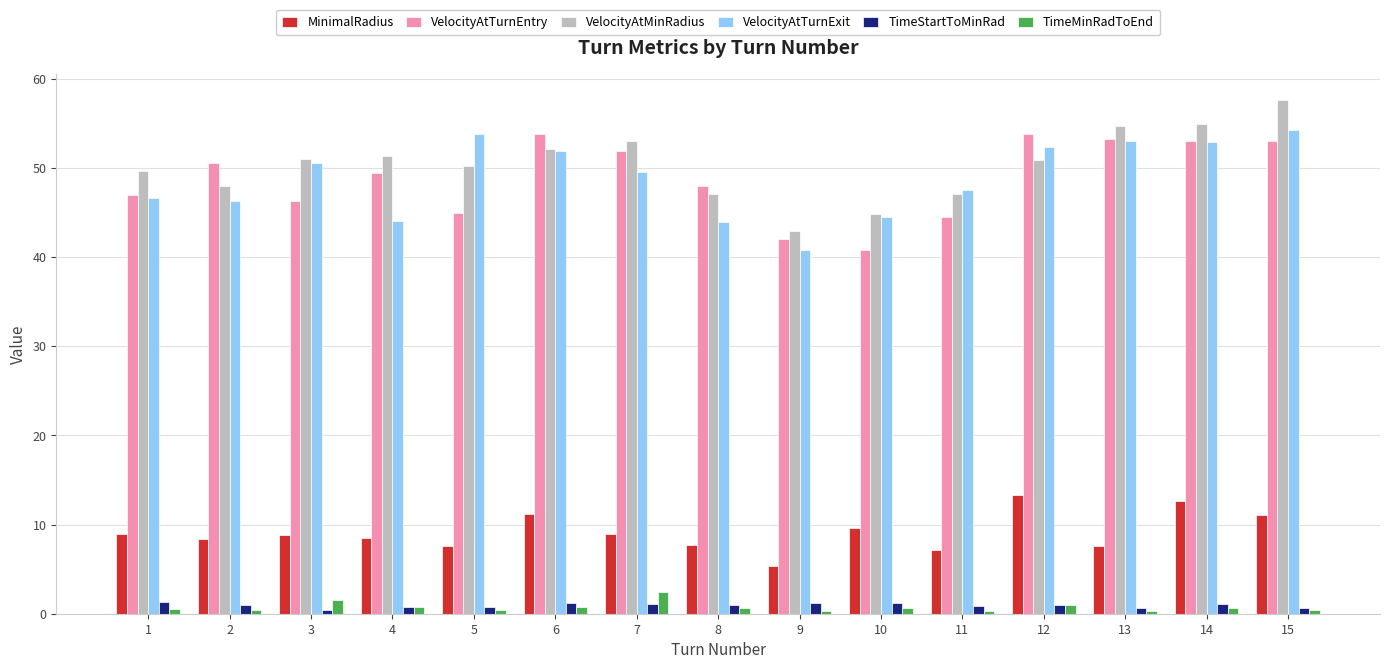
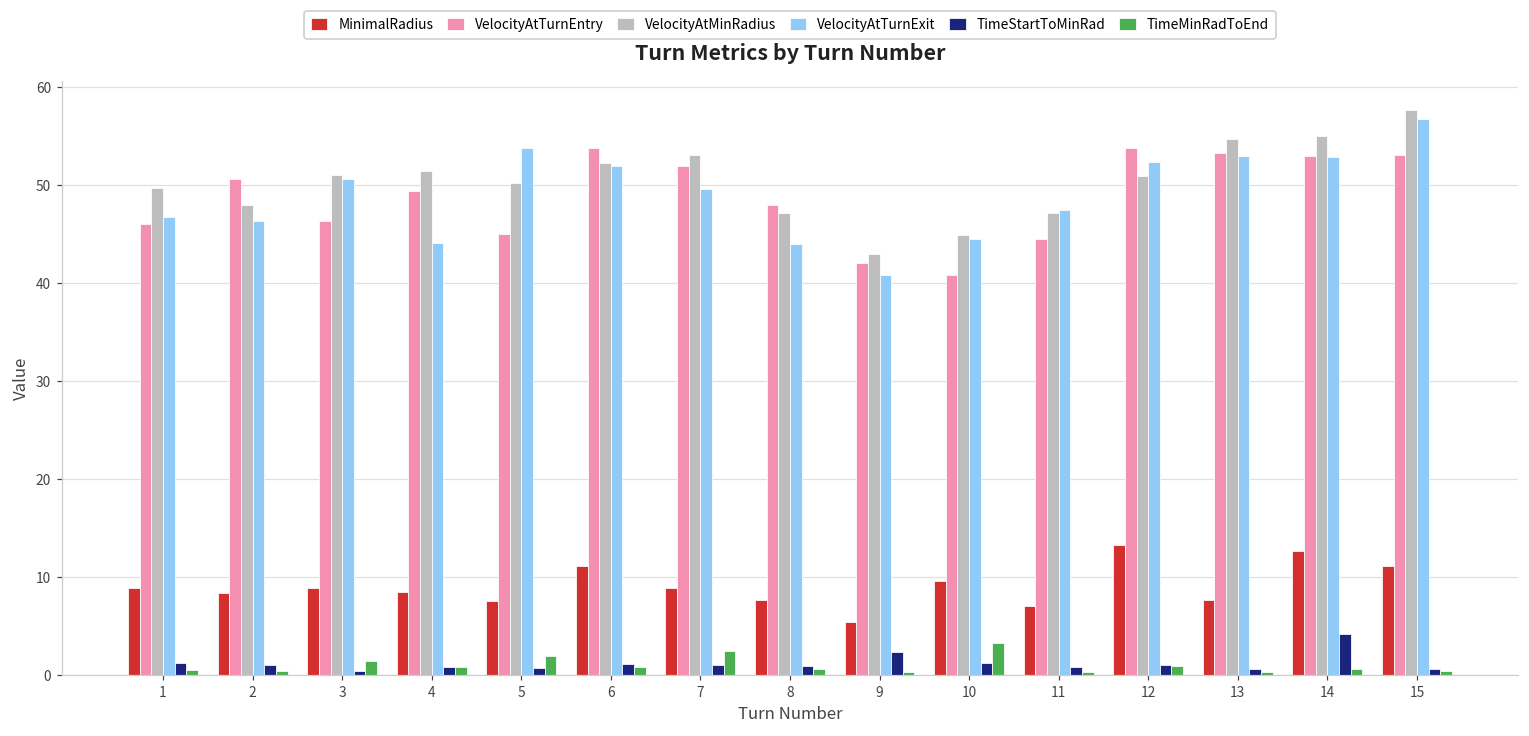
VelocityAtTurnEntry, 1: 47 -> 46
TimeMinRadToEnd, 5: 0 -> 2
TimeStartToMinRad, 9: 1 -> 2
TimeMinRadToEnd, 10: 1 -> 3
TimeStartToMinRad, 14: 1 -> 4
VelocityAtTurnExit, 15: 54 -> 57
